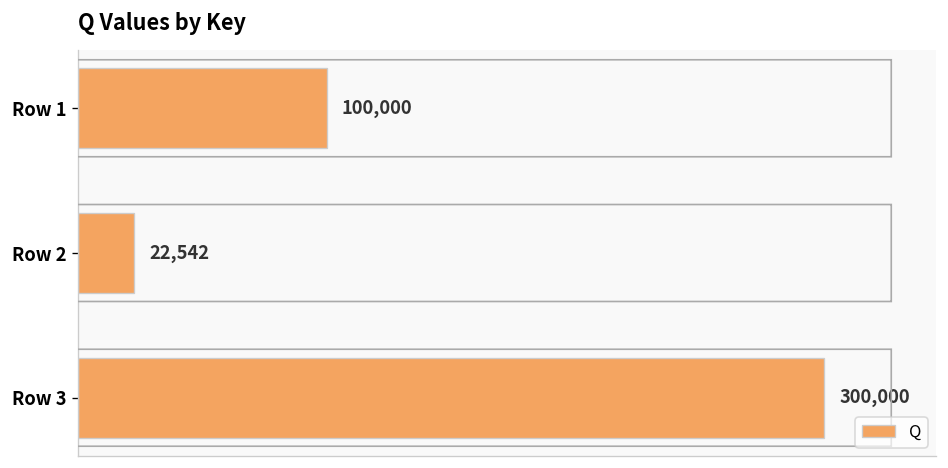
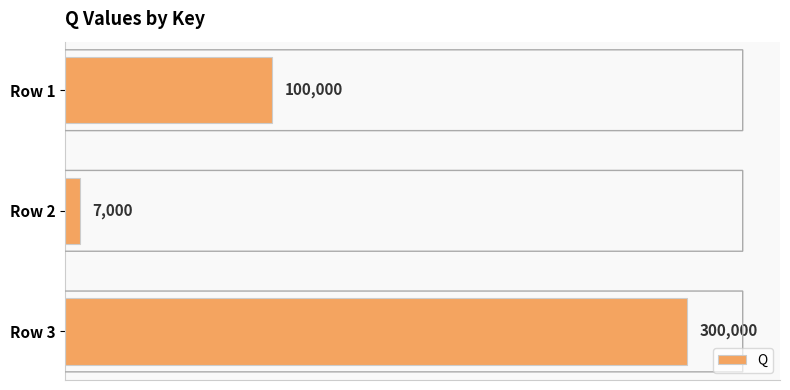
Row 2: 22,542 -> 7,000
